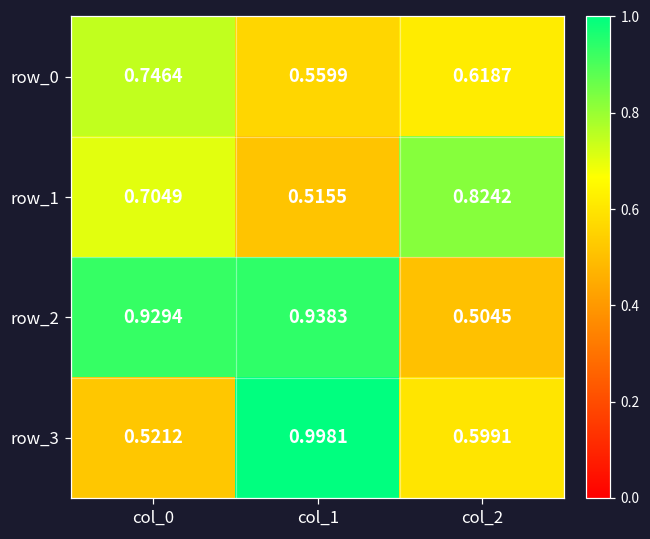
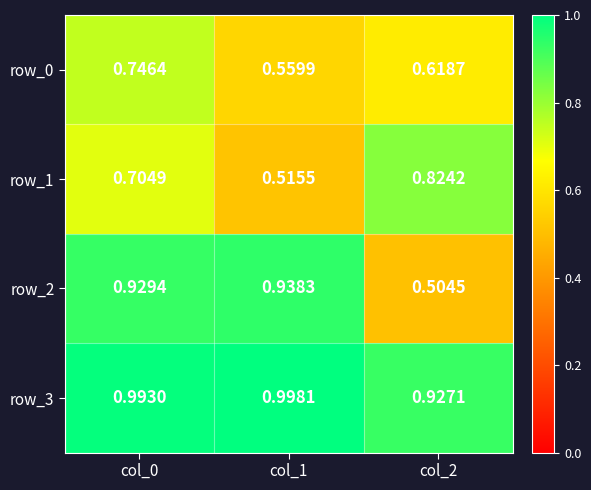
row_3, col_0: 0.5212 -> 0.9930
row_3, col_2: 0.5991 -> 0.9271
